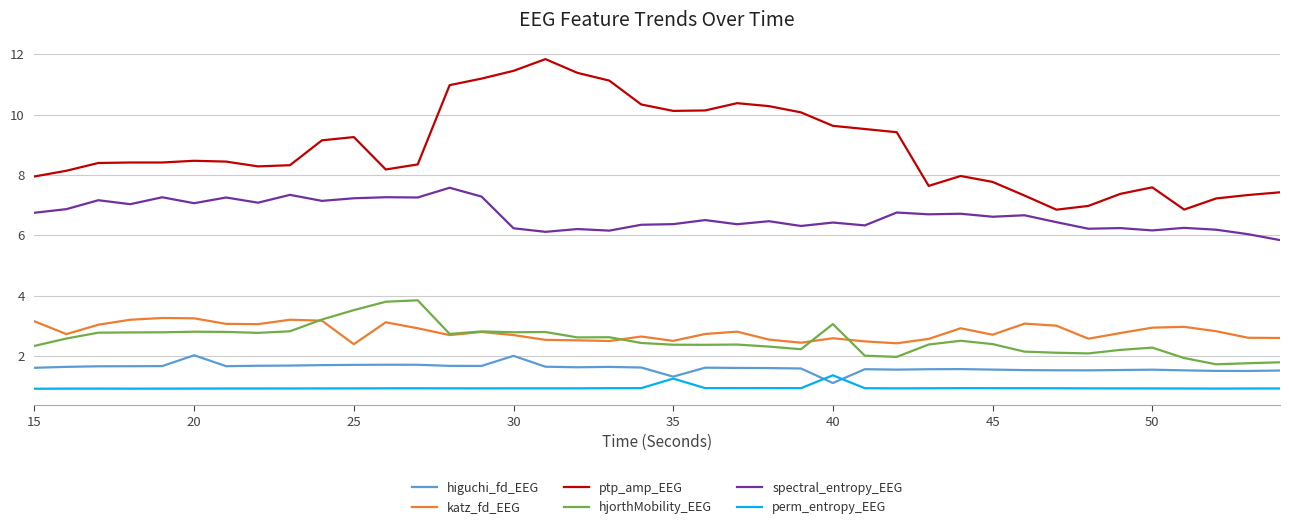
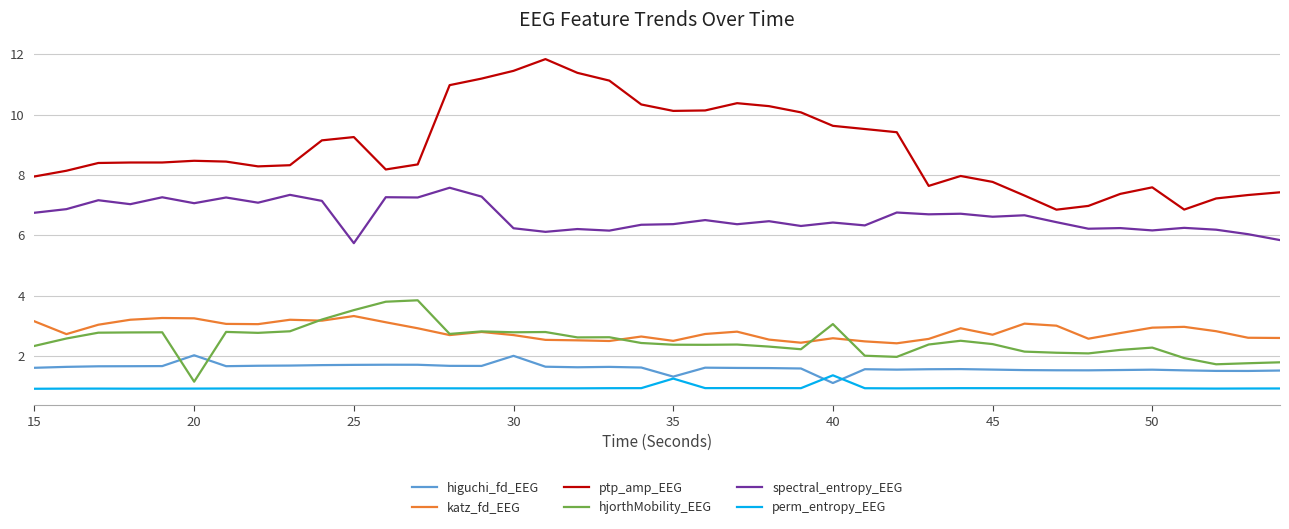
hjorthMobility_EEG, 20: 2.8 -> 1.1
katz_fd_EEG, 25: 2.4 -> 3.3
spectral_entropy_EEG, 25: 7.2 -> 5.7
